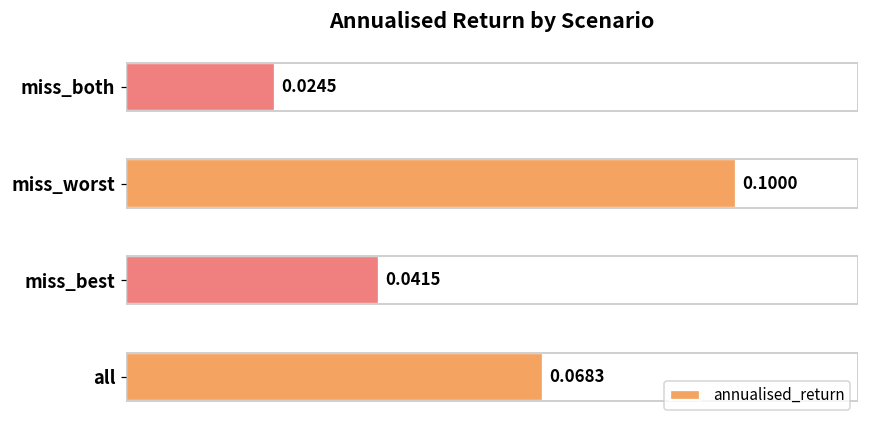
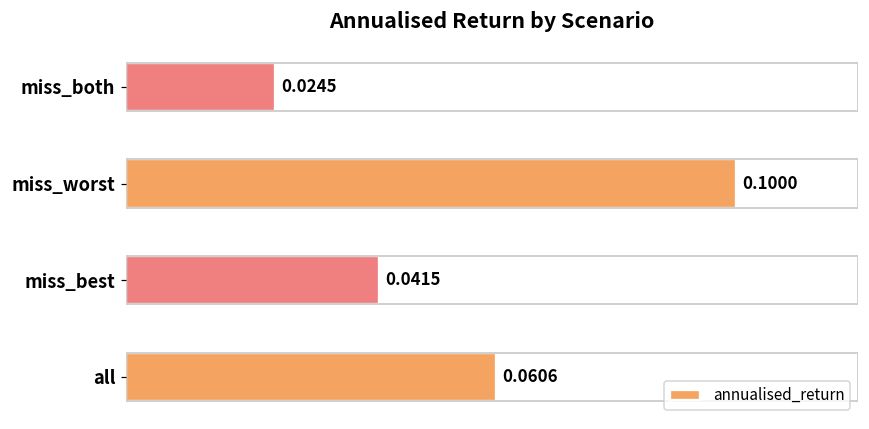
all: 0.0683 -> 0.0606
